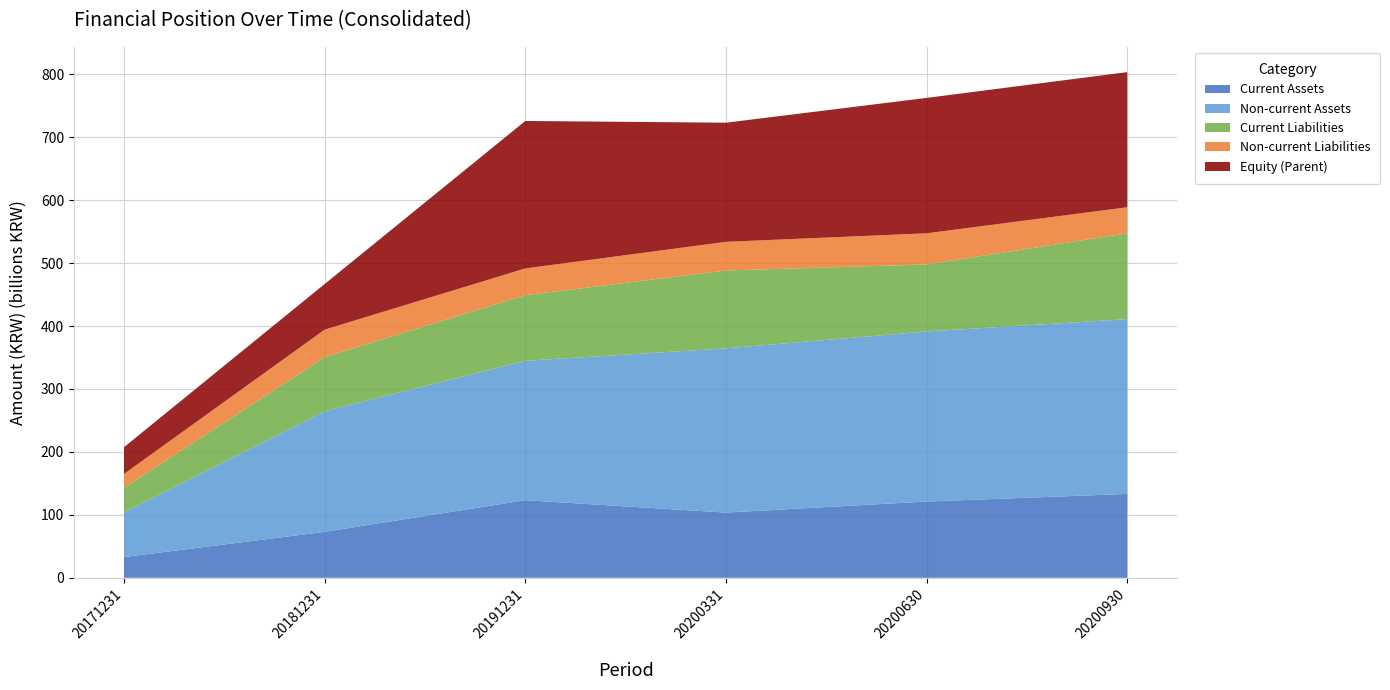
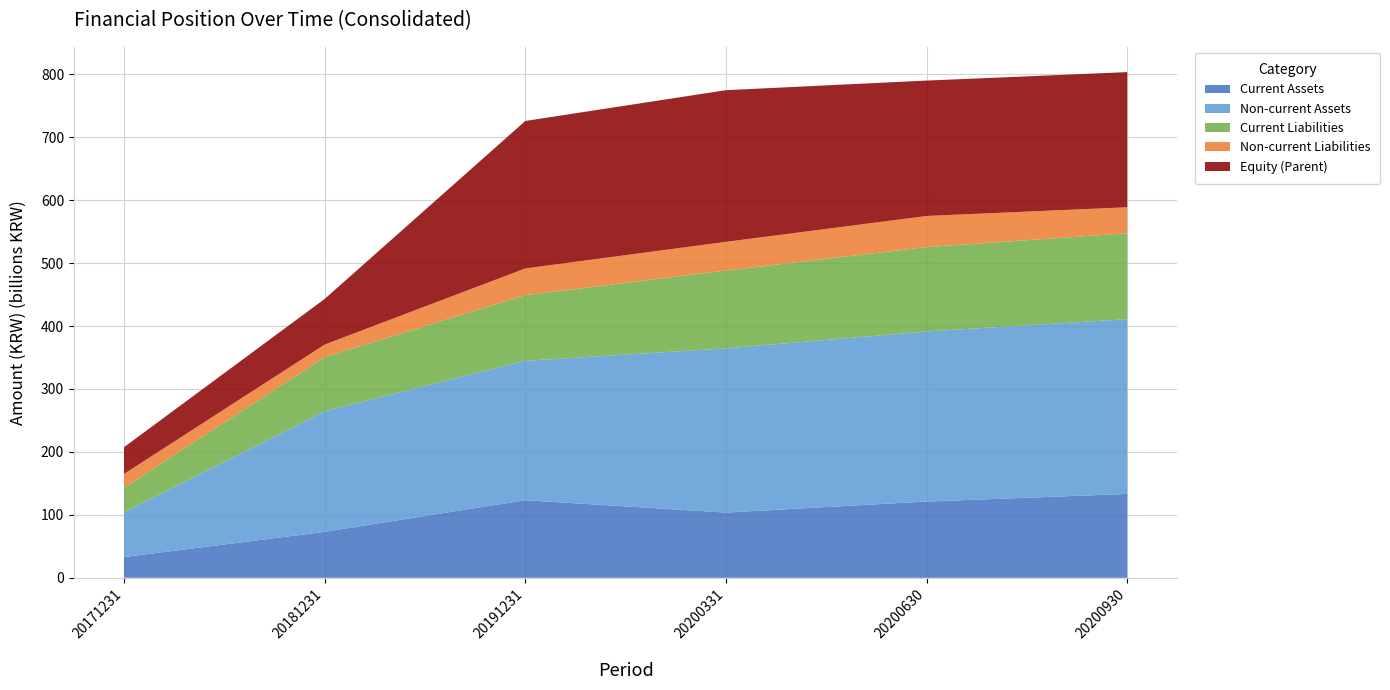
Non-current Liabilities, 20181231: 40 -> 20
Equity (Parent), 20200331: 190 -> 240
Current Liabilities, 20200630: 110 -> 130
